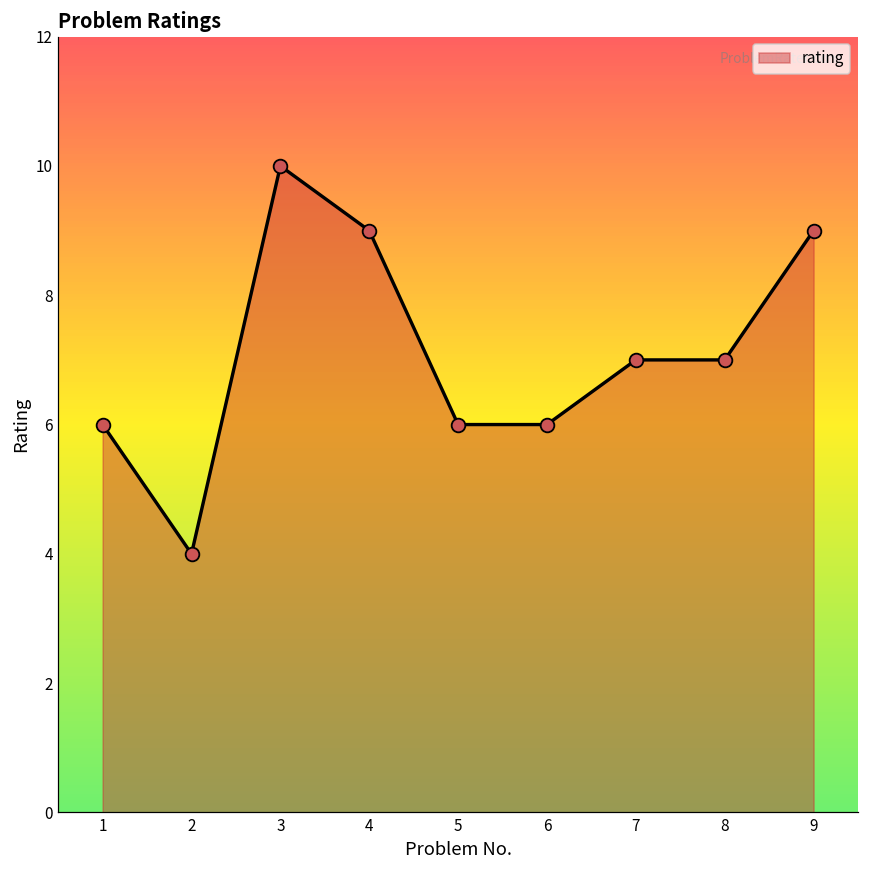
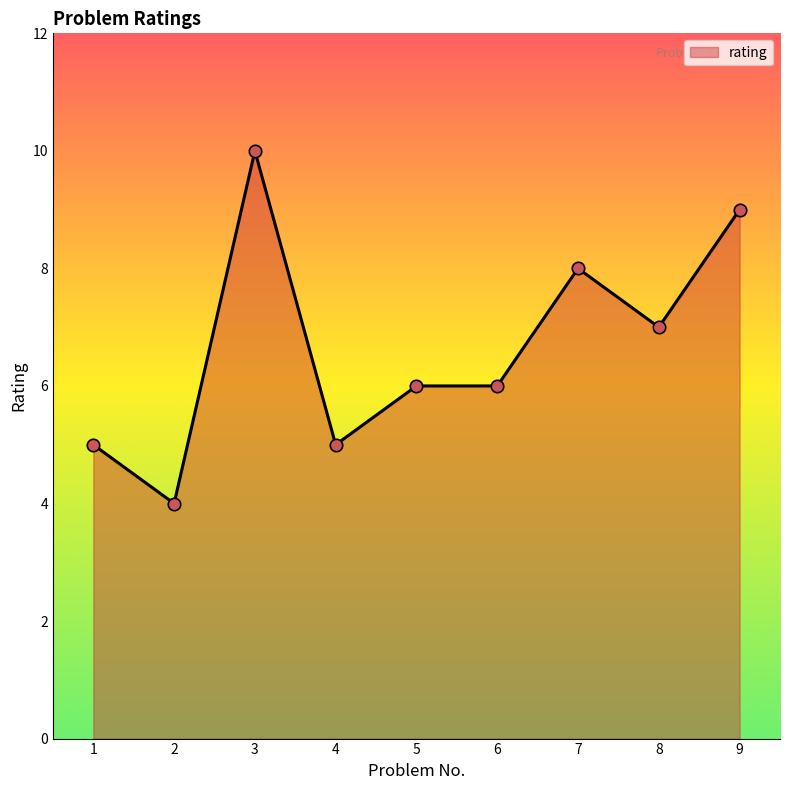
1: 6 -> 5
4: 9 -> 5
7: 7 -> 8
